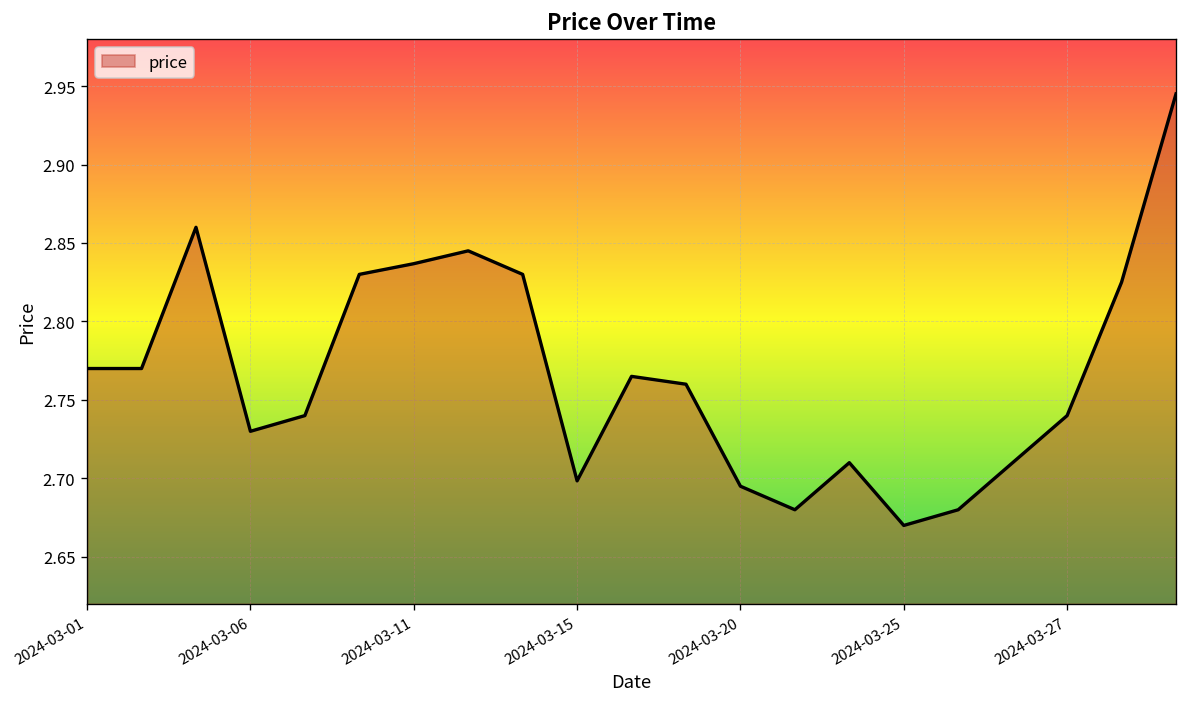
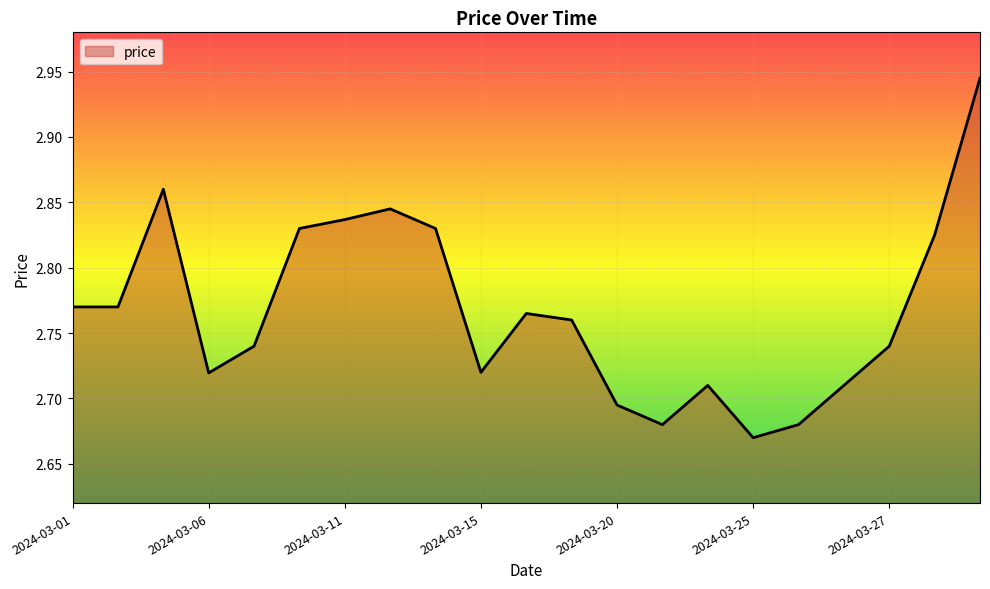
2024-03-06: 2.730 -> 2.720
2024-03-15: 2.698 -> 2.720
